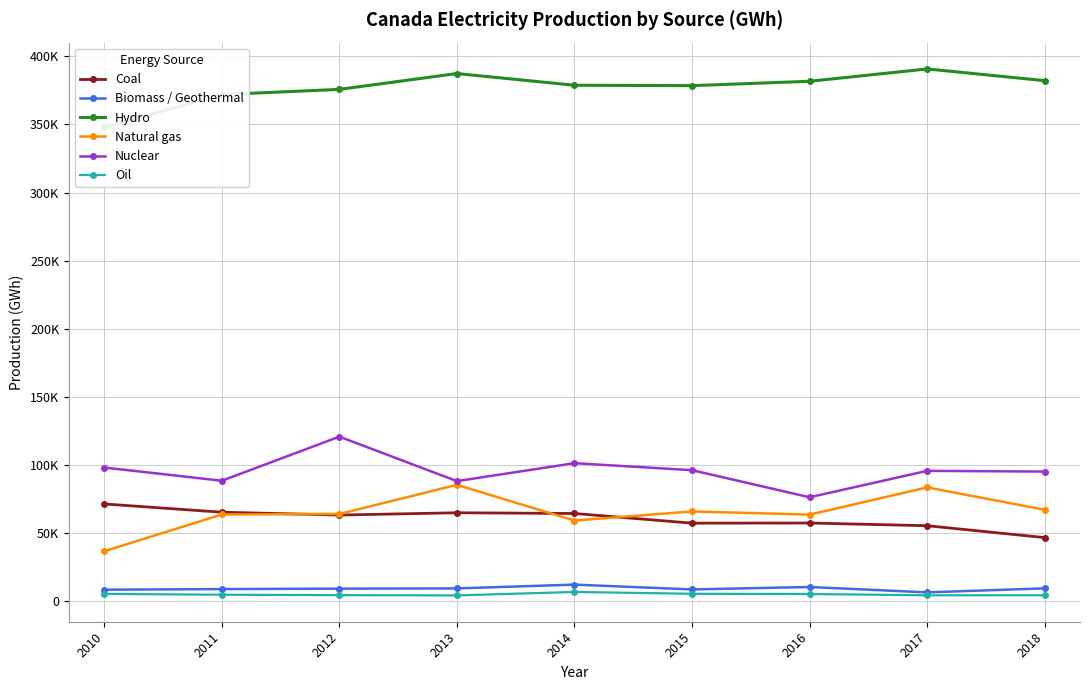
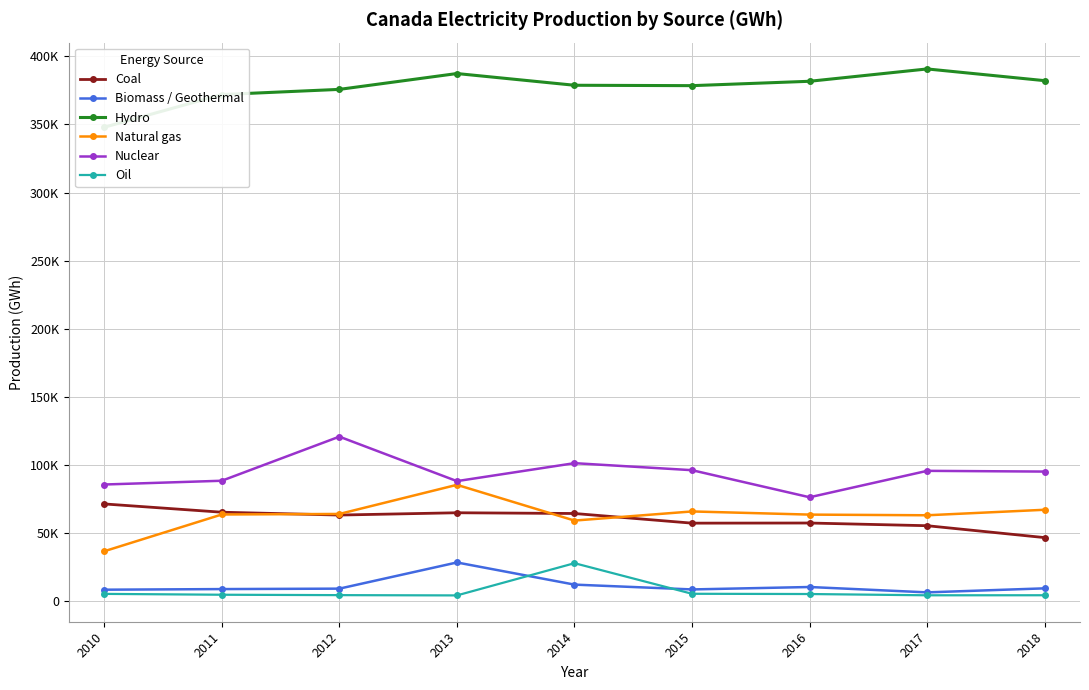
Nuclear, 2010: 98000 -> 86000
Biomass / Geothermal, 2013: 9000 -> 28000
Oil, 2014: 7000 -> 28000
Natural gas, 2017: 83000 -> 63000
